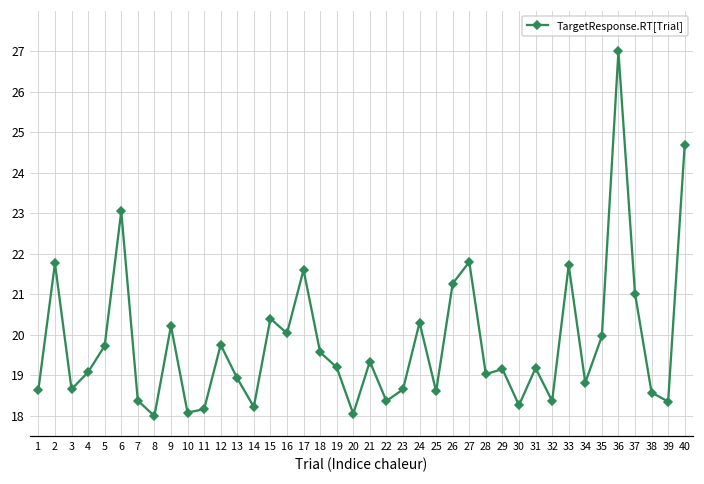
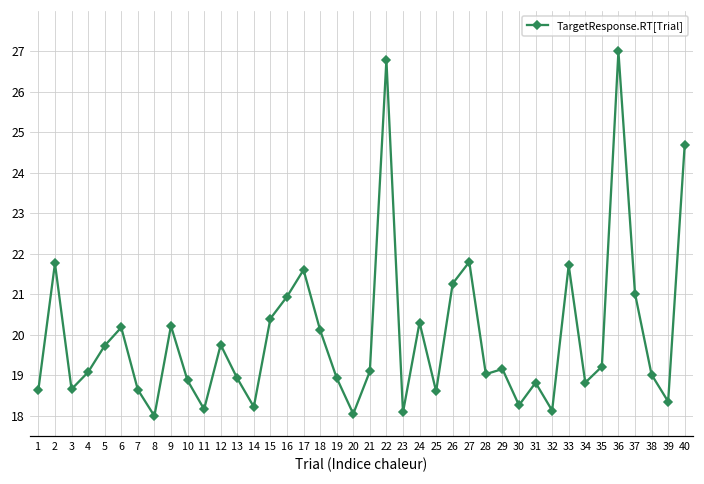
6: 23.1 -> 20.2
7: 18.4 -> 18.7
10: 18.1 -> 18.9
16: 20.0 -> 20.9
18: 19.6 -> 20.1
19: 19.2 -> 18.9
21: 19.3 -> 19.1
22: 18.4 -> 26.8
23: 18.7 -> 18.1
31: 19.2 -> 18.8
32: 18.4 -> 18.1
35: 20.0 -> 19.2
38: 18.6 -> 19.0
